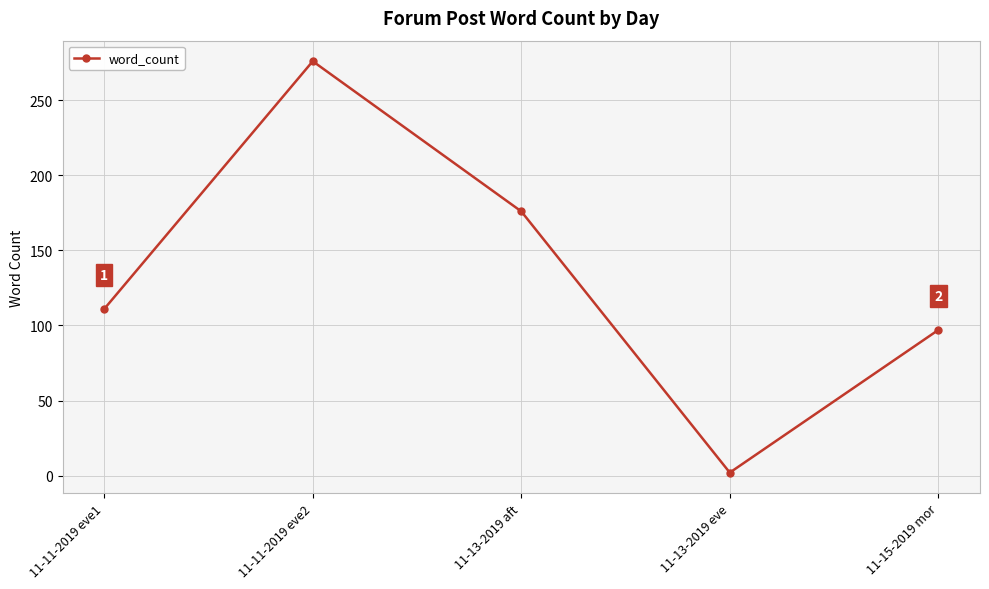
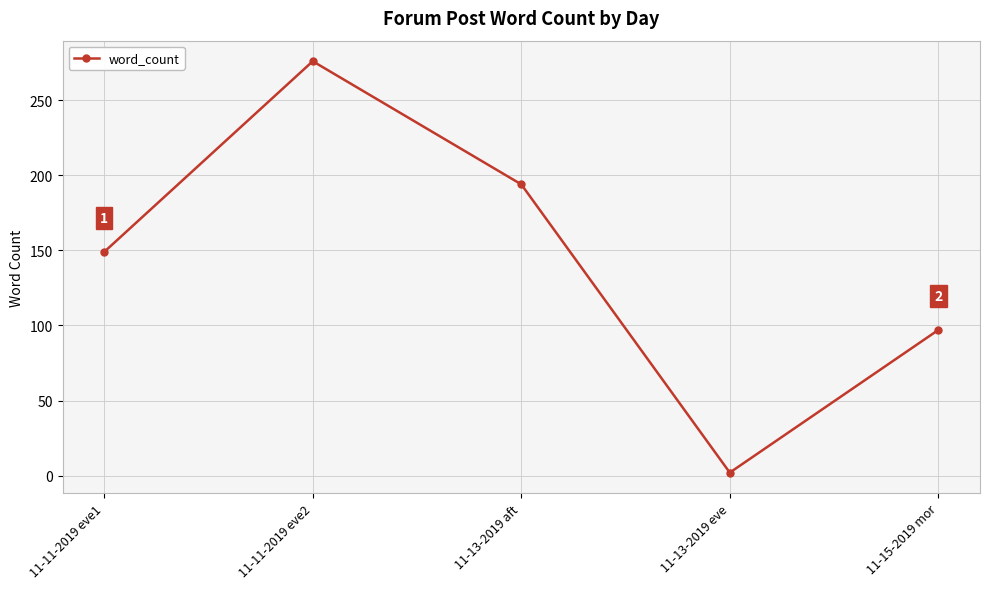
11-11-2019 eve1: 111 -> 149
11-13-2019 aft: 176 -> 194
